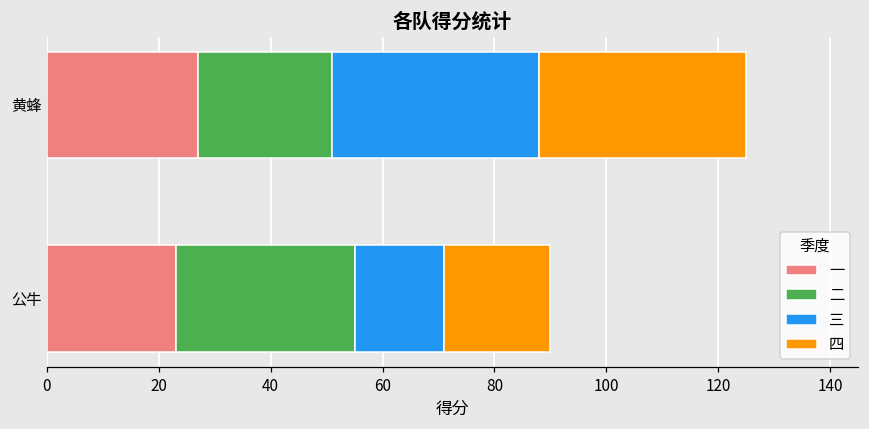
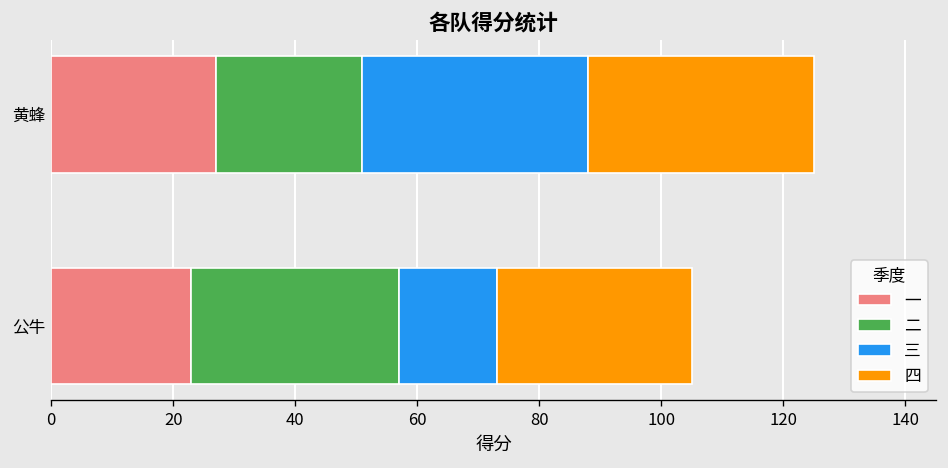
二, 公牛: 32 -> 34
四, 公牛: 19 -> 32
